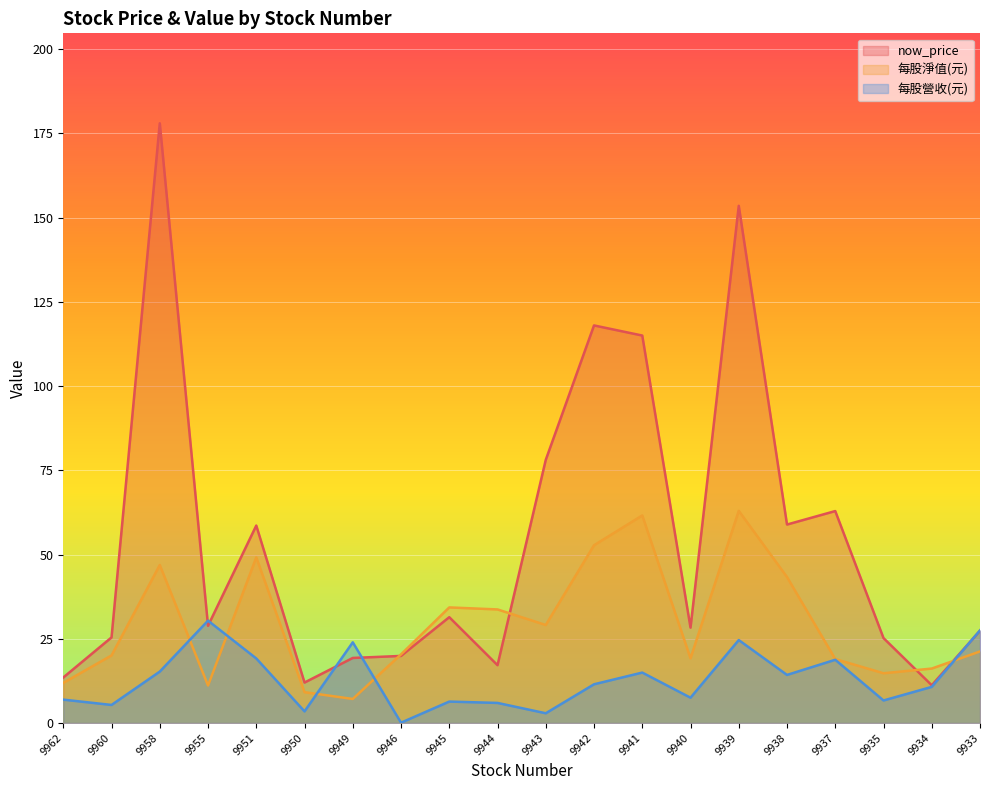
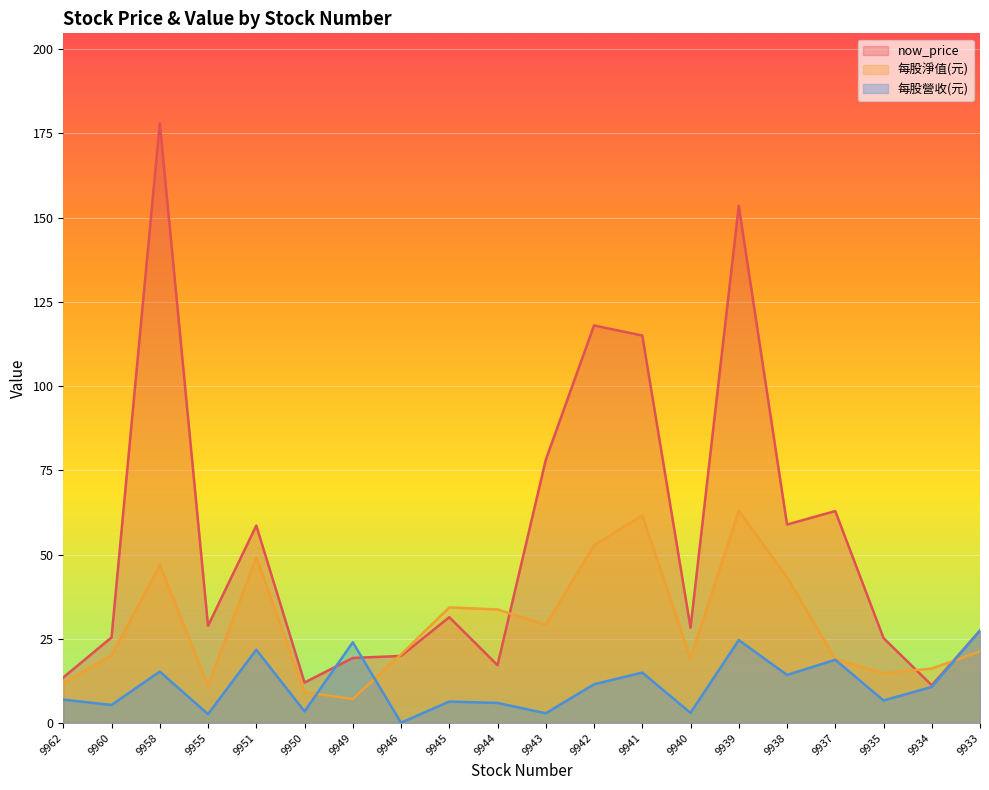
每股營收(元), 9955: 30 -> 3
每股營收(元), 9951: 19 -> 22
每股營收(元), 9940: 8 -> 3
